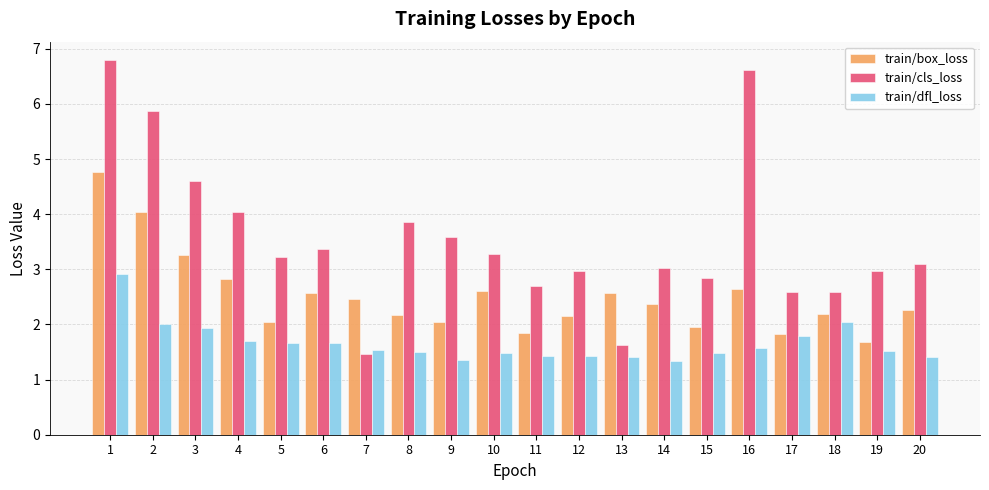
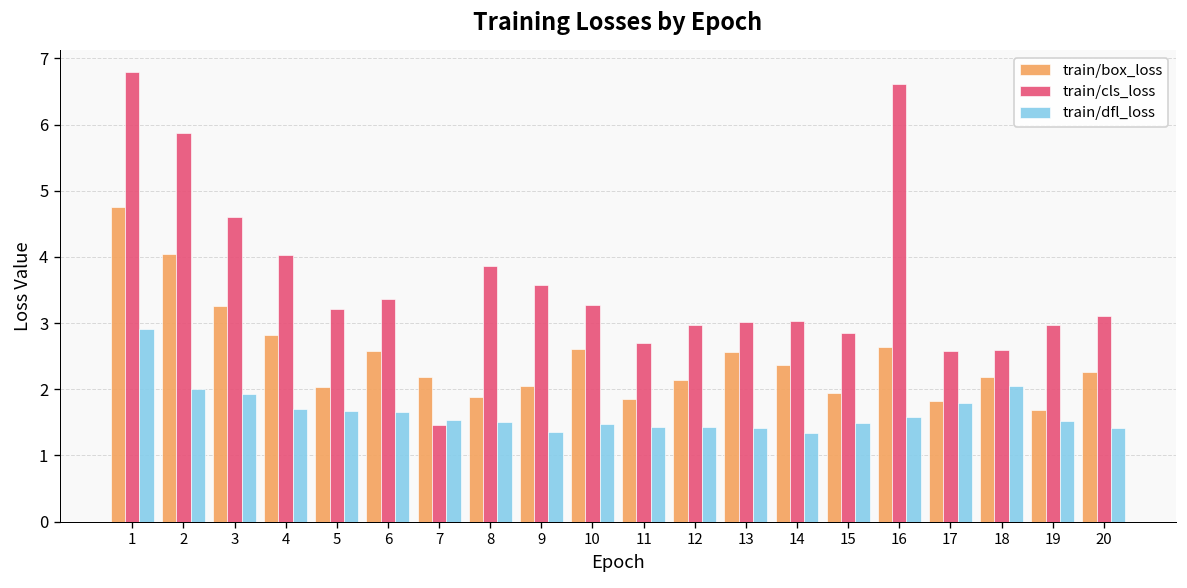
train/box_loss, 7: 2.5 -> 2.2
train/box_loss, 8: 2.2 -> 1.9
train/cls_loss, 13: 1.6 -> 3.0
